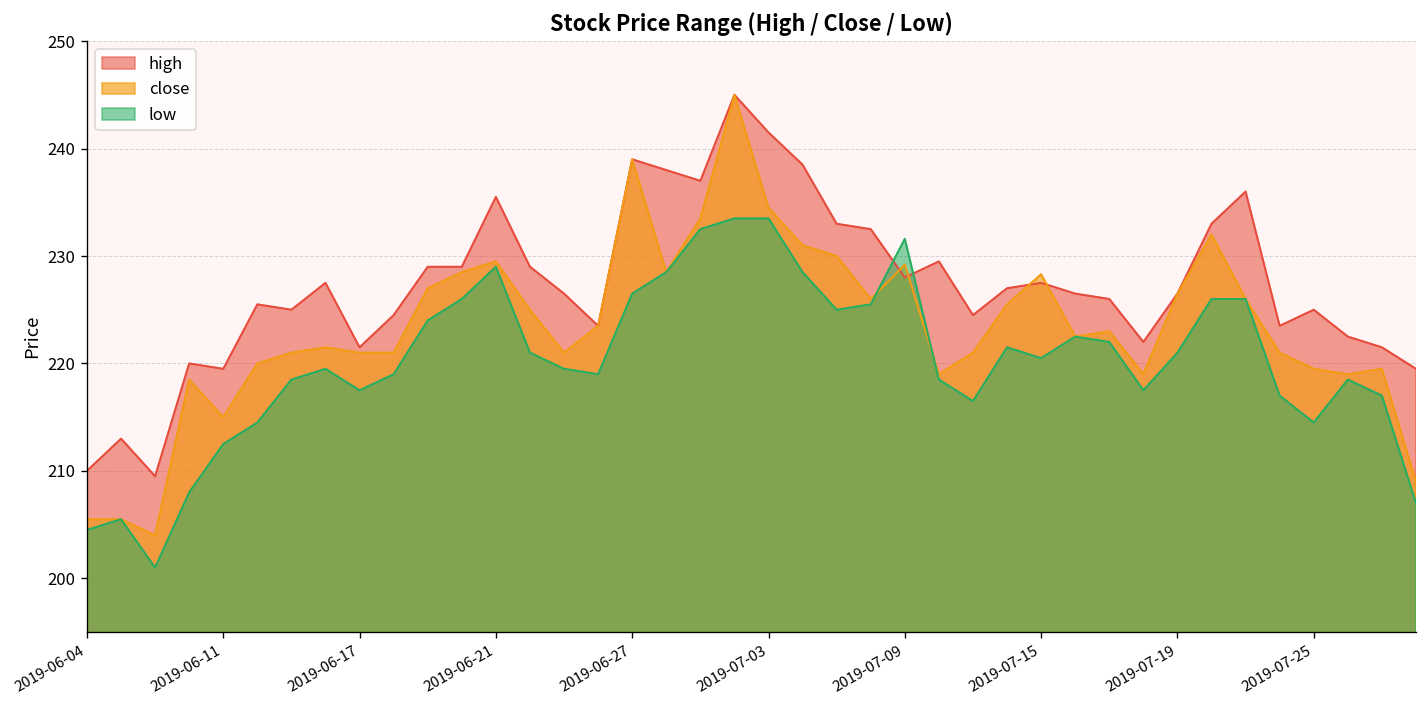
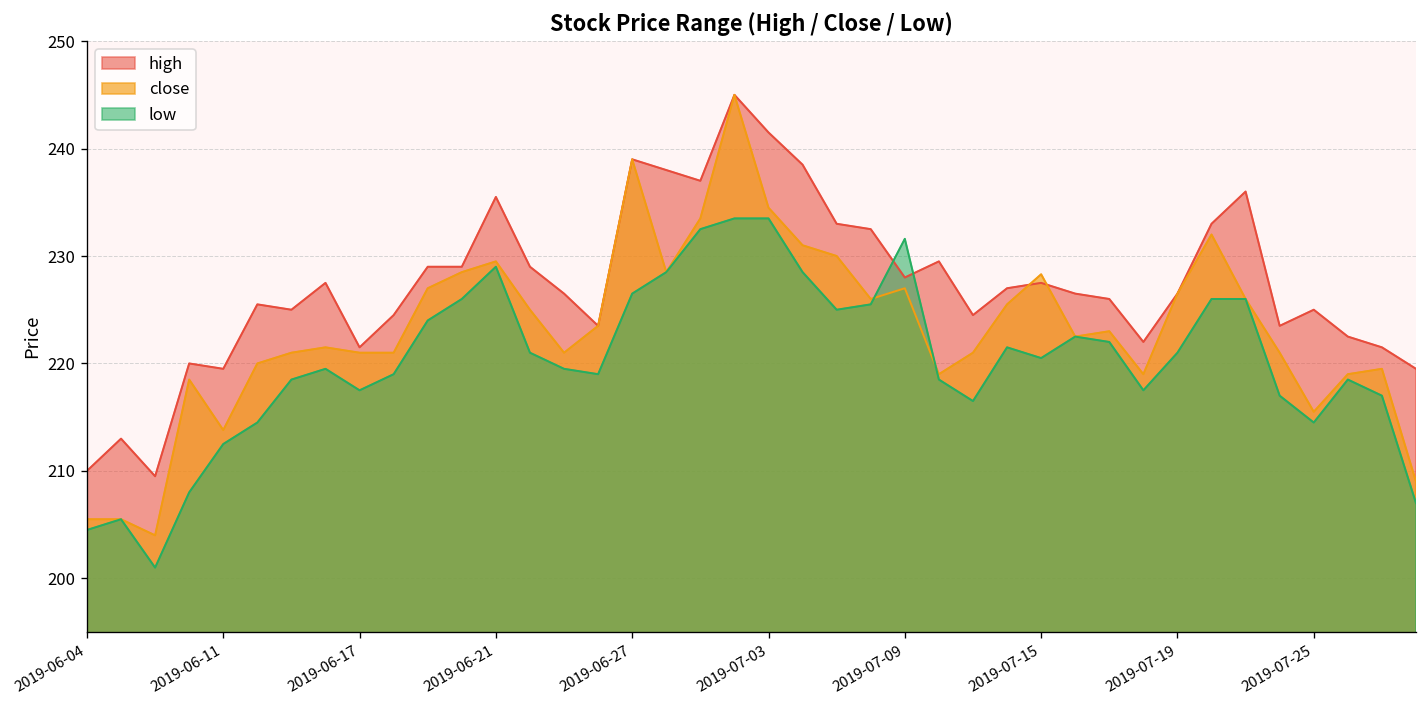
close, 2019-06-11: 215 -> 214
close, 2019-07-09: 229 -> 227
close, 2019-07-25: 220 -> 216
